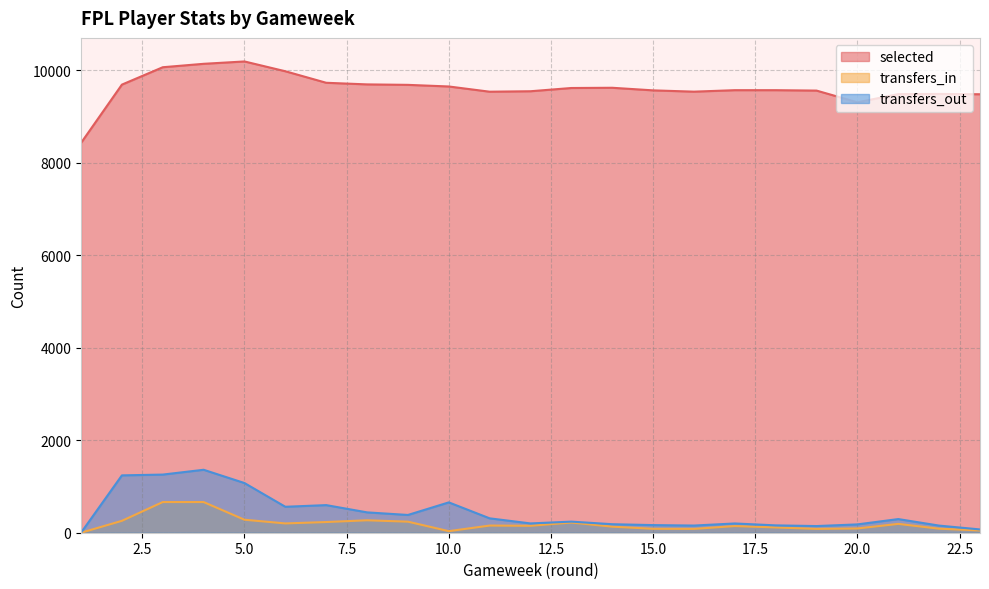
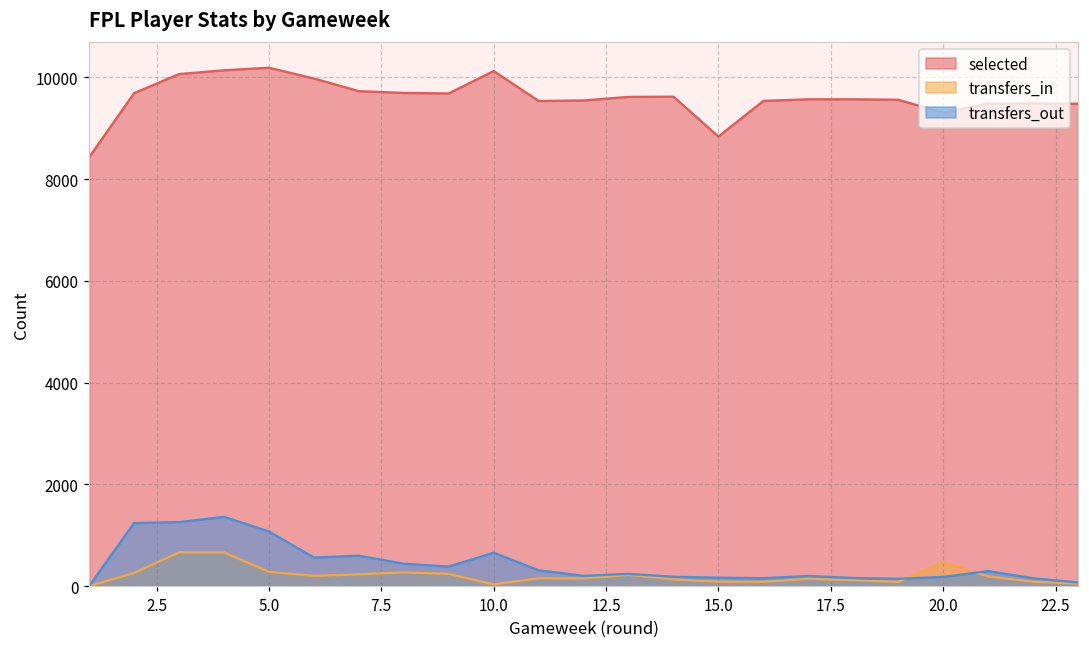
selected, 10.0: 9600 -> 10100
selected, 15.0: 9600 -> 8800
transfers_in, 20.0: 100 -> 500
